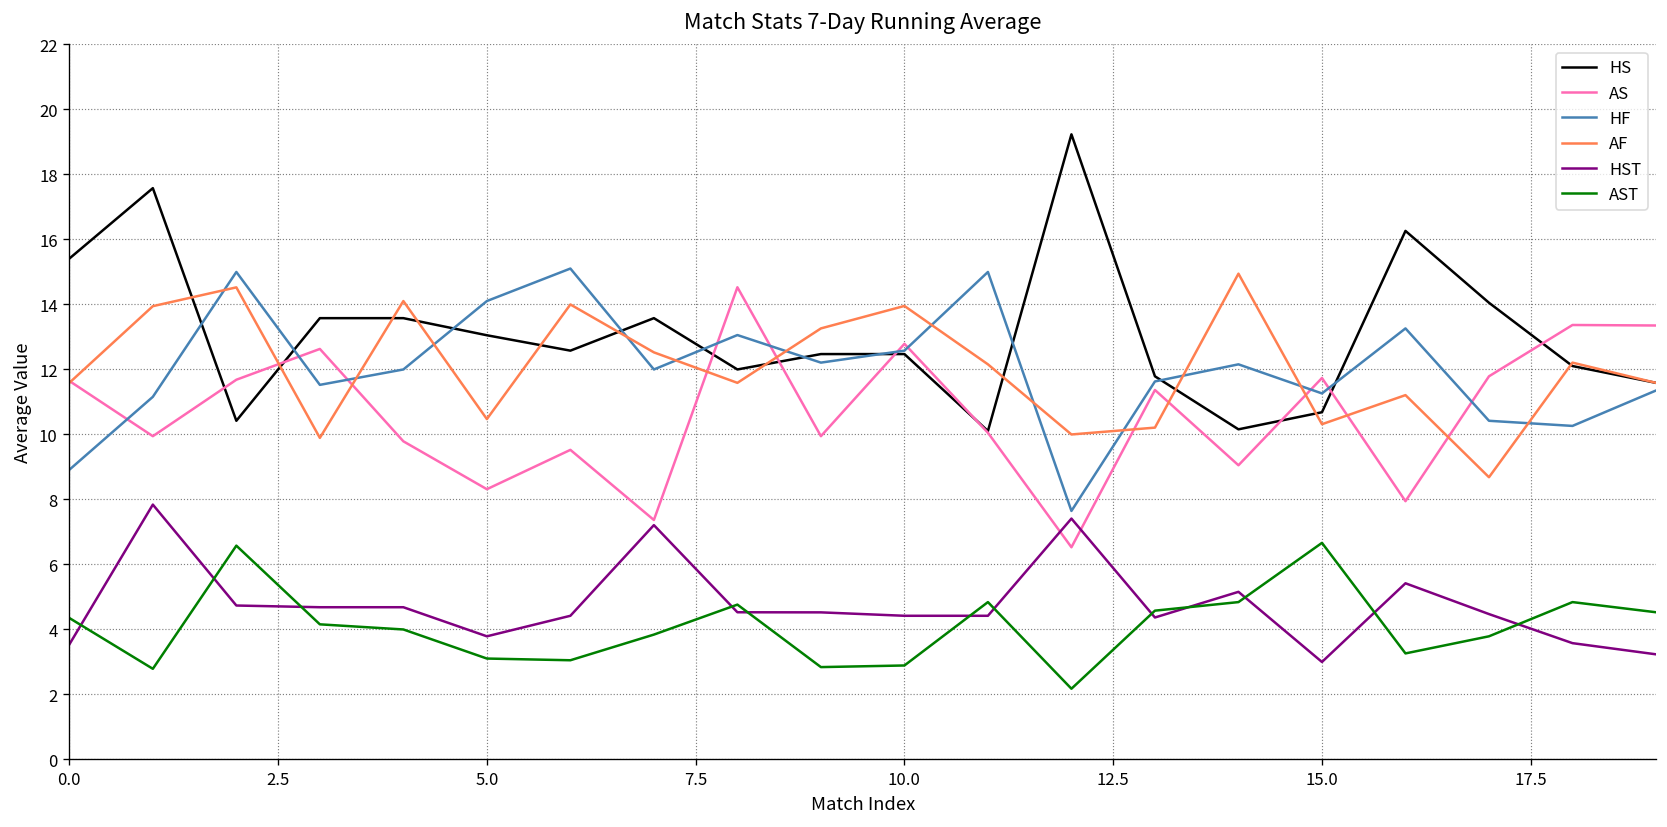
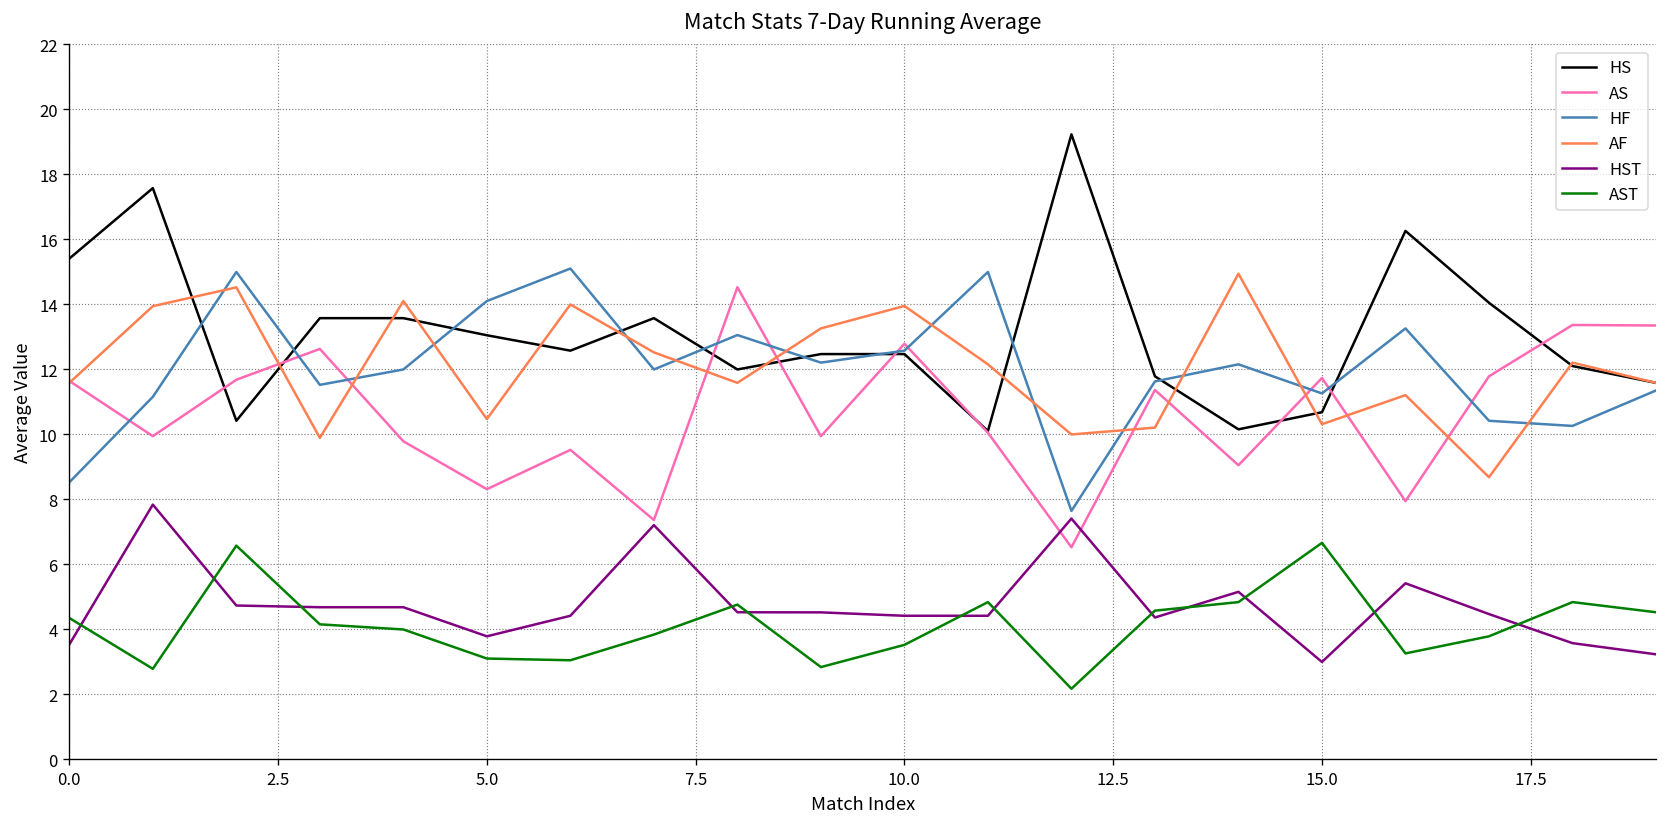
HF, 0.0: 8.9 -> 8.5
AST, 10.0: 2.9 -> 3.5
